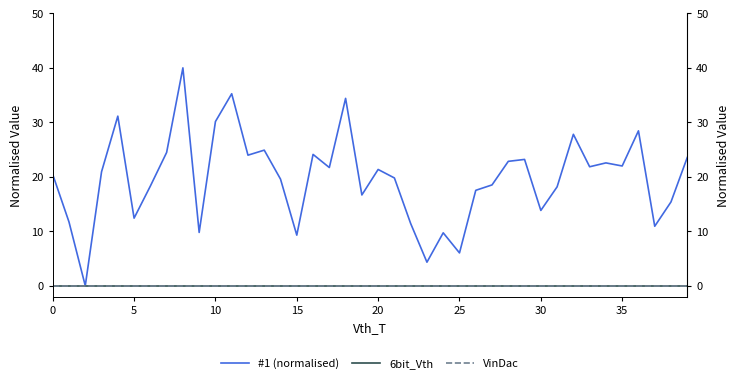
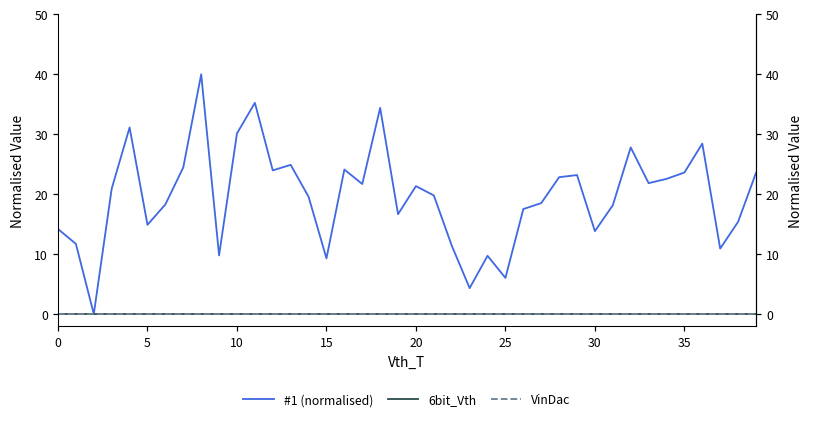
#1 (normalised), 0: 20 -> 14
#1 (normalised), 5: 12 -> 15
#1 (normalised), 35: 22 -> 24
